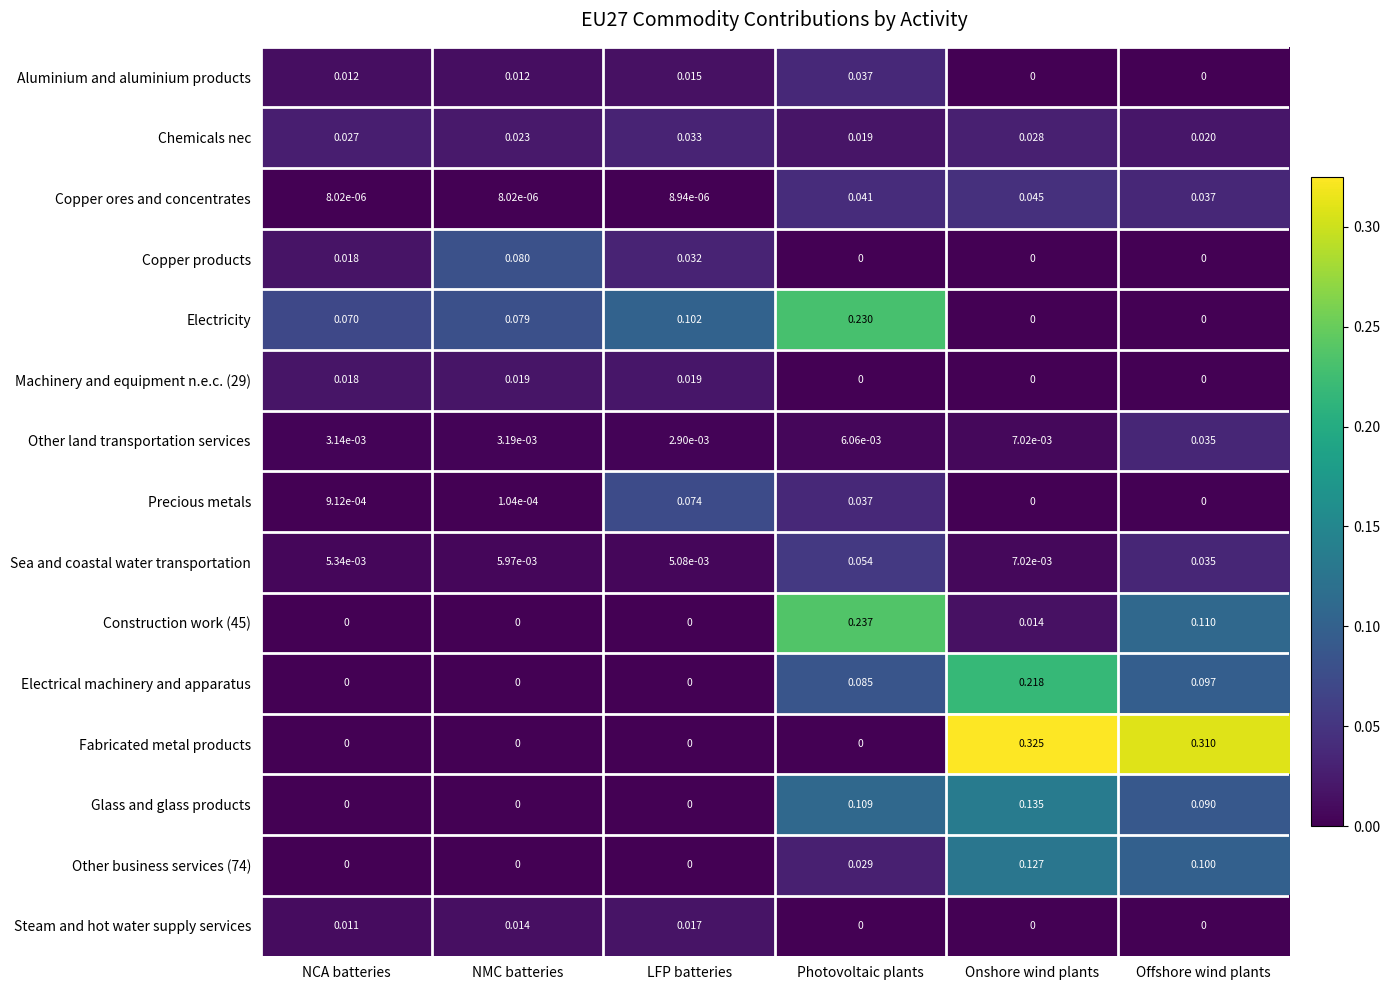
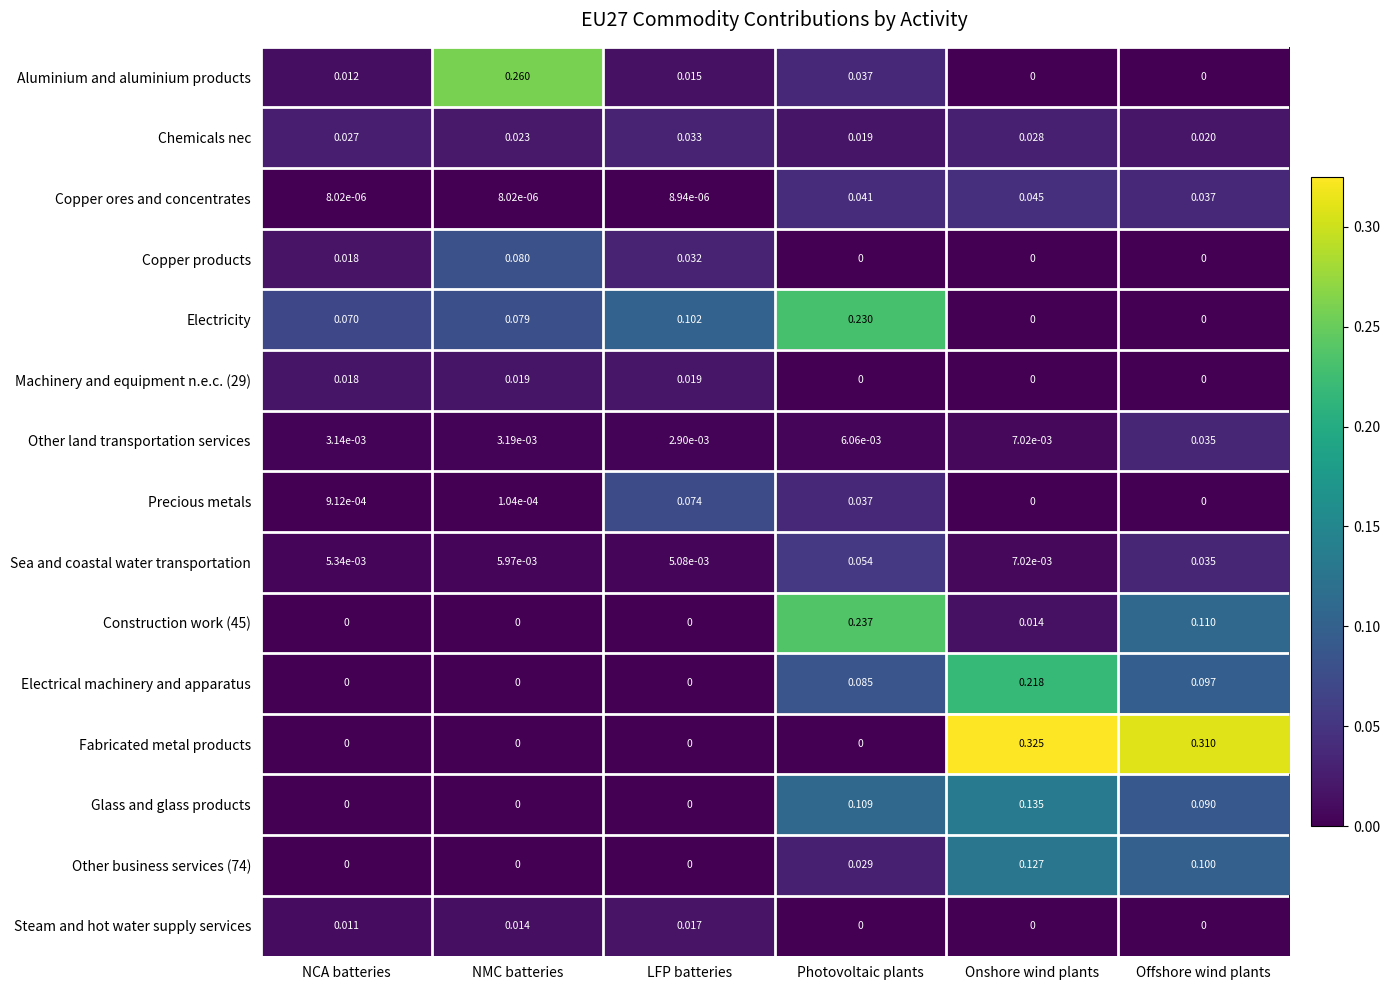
Aluminium and aluminium products, NMC batteries: 0.012 -> 0.260
